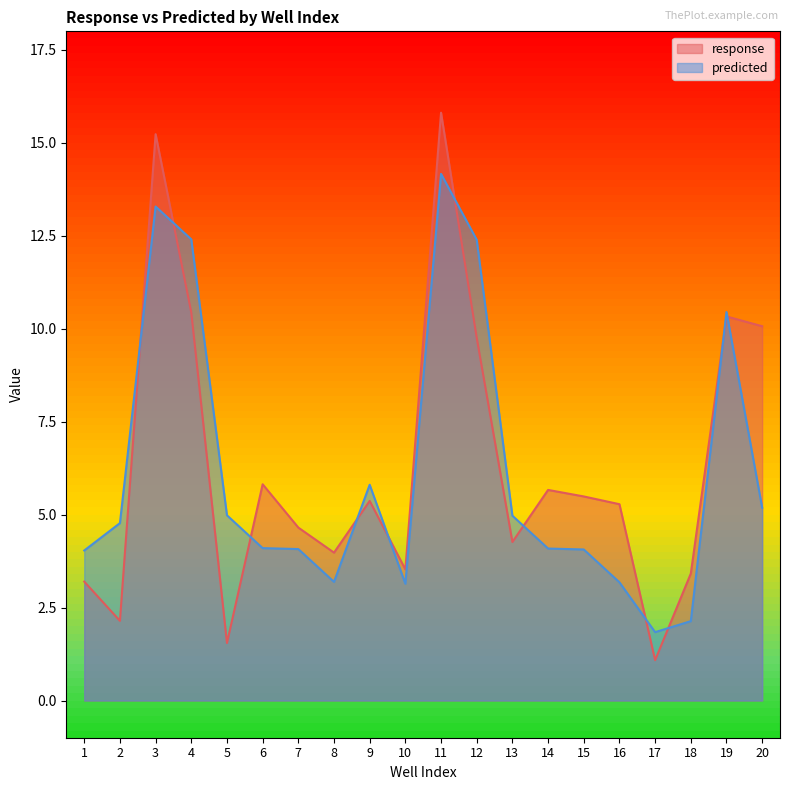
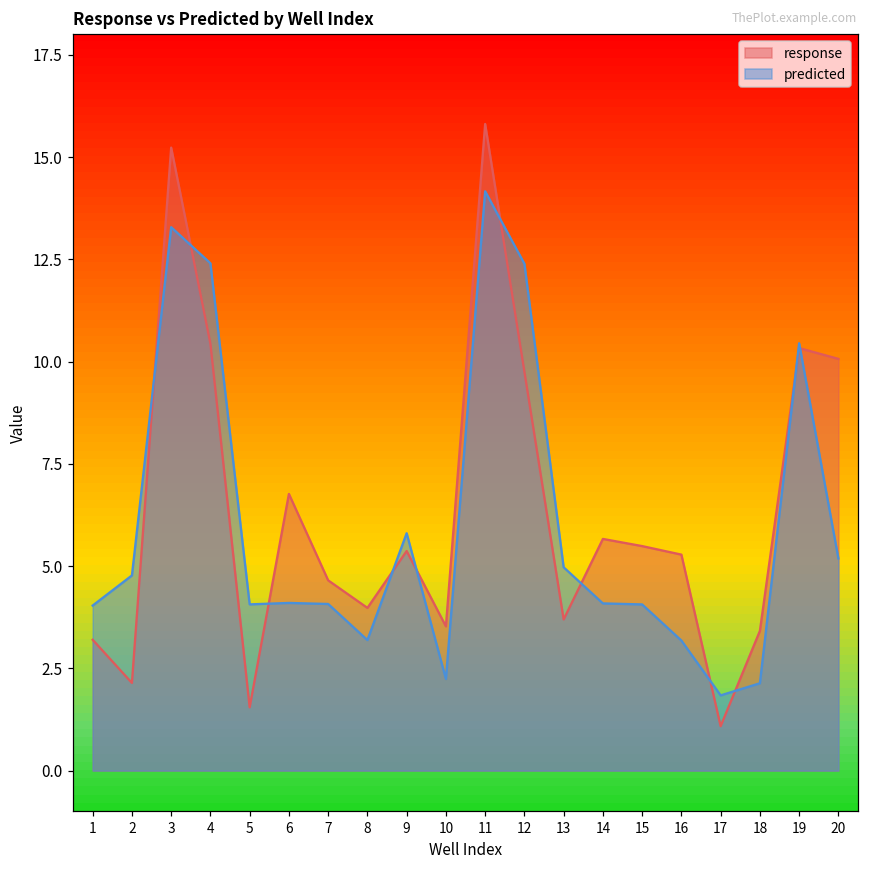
predicted, 5: 5.0 -> 4.1
response, 6: 5.8 -> 6.8
predicted, 10: 3.1 -> 2.2
response, 13: 4.3 -> 3.7
